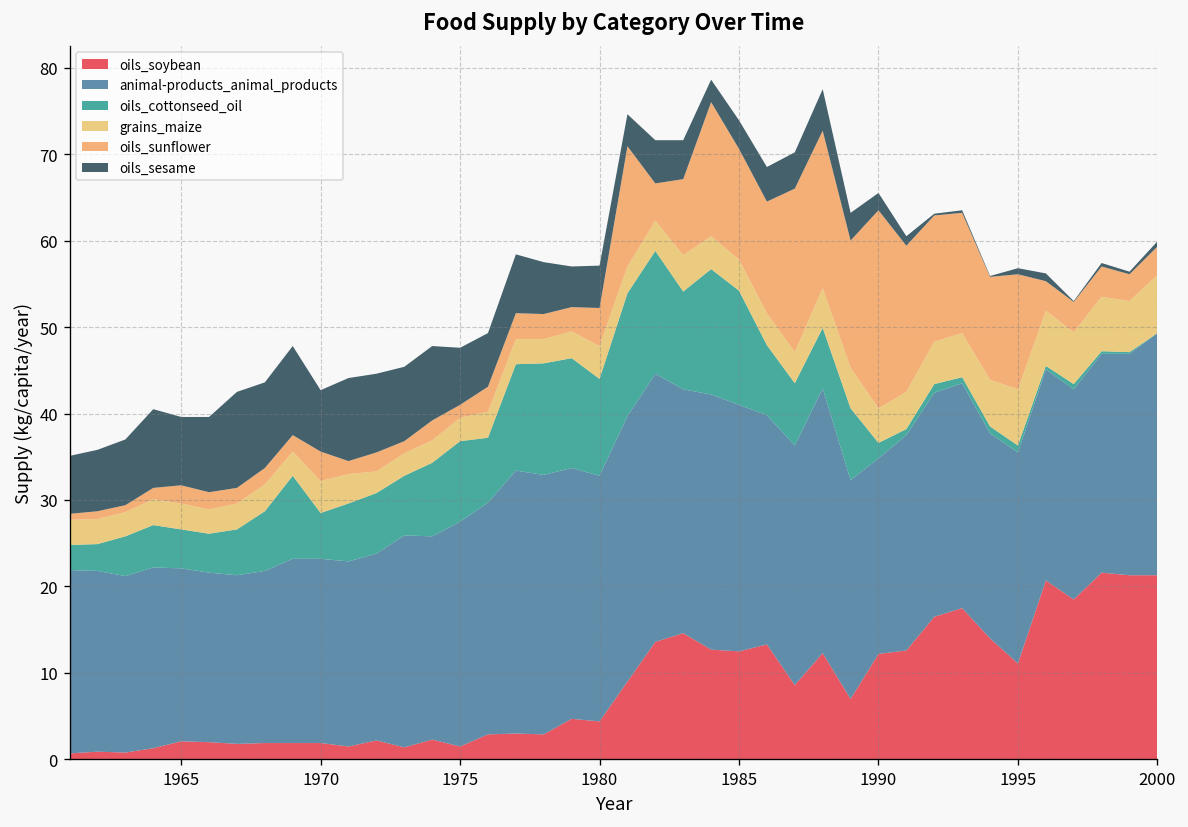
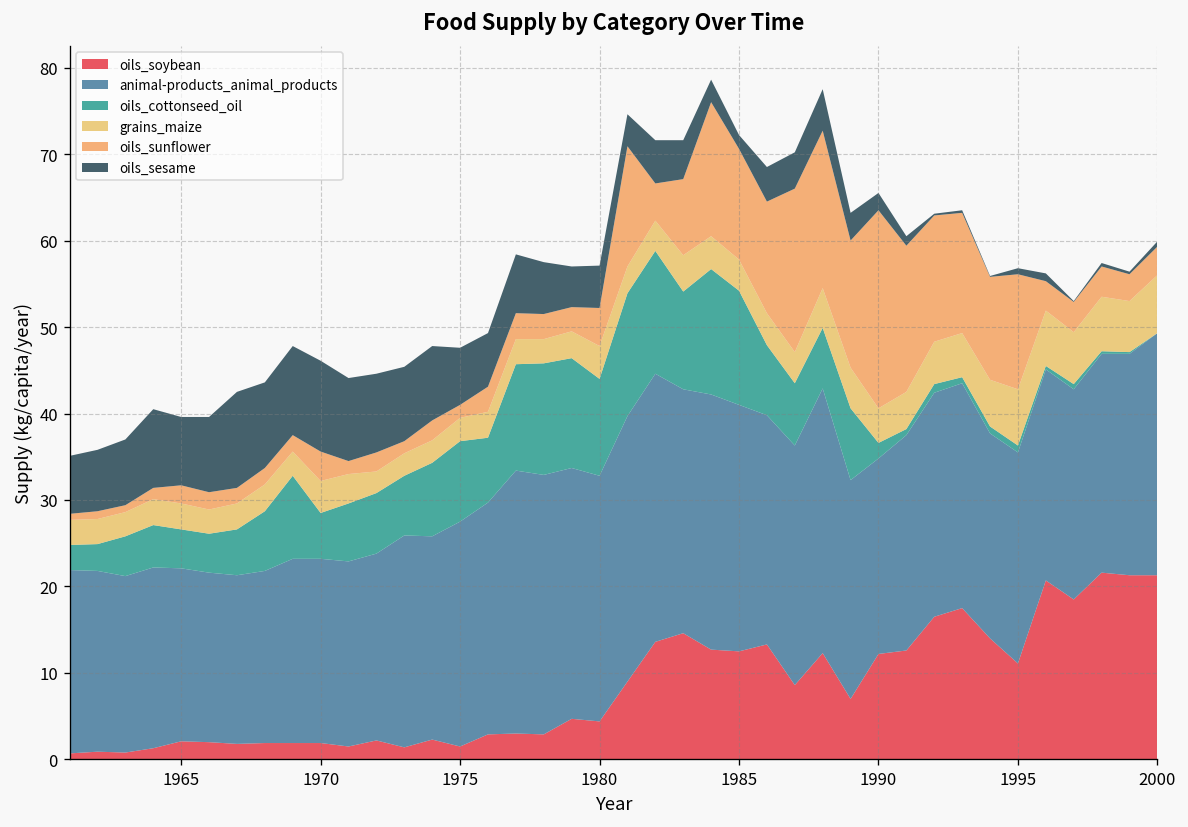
oils_sesame, 1970: 7 -> 11
oils_sesame, 1985: 3 -> 2
